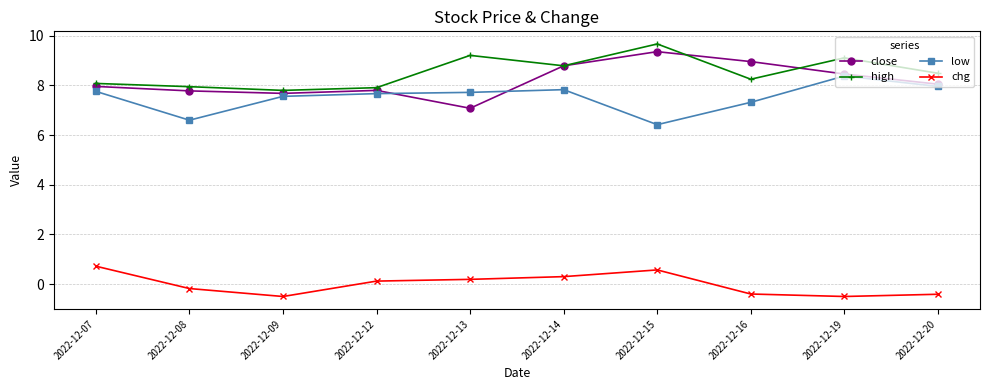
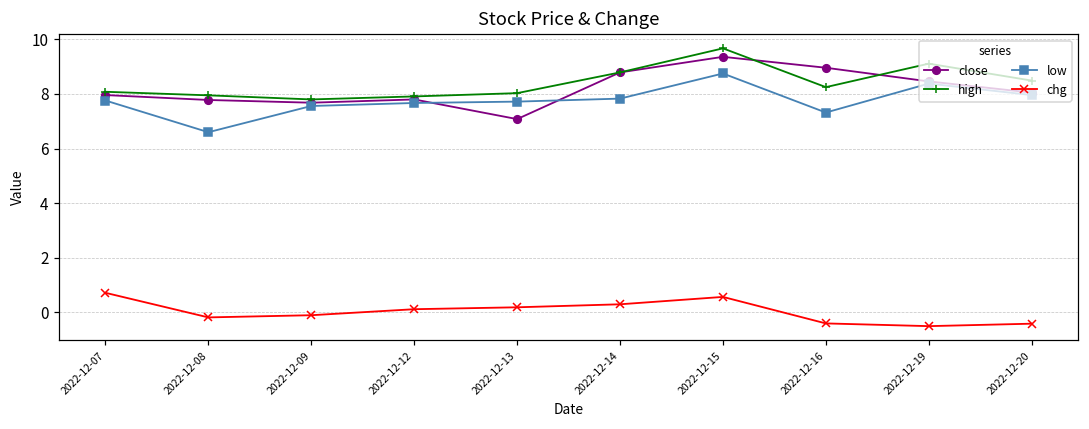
chg, 2022-12-09: -0.5 -> -0.1
high, 2022-12-13: 9.2 -> 8.0
low, 2022-12-15: 6.4 -> 8.8
